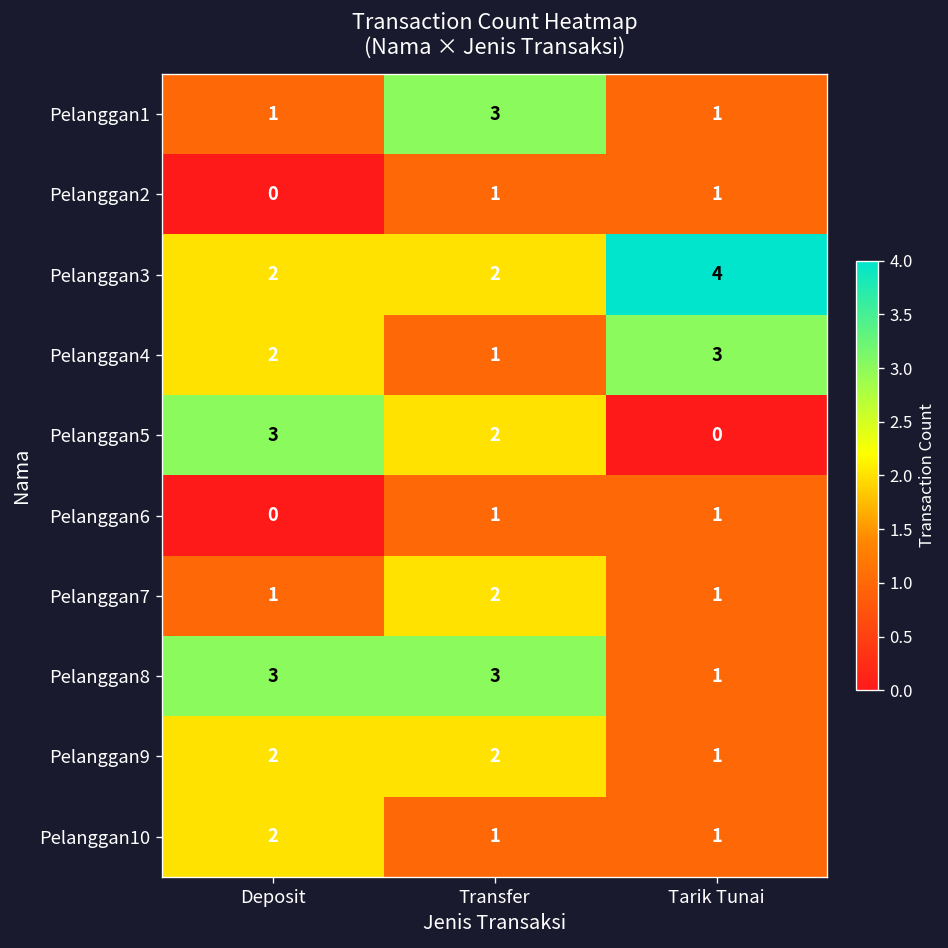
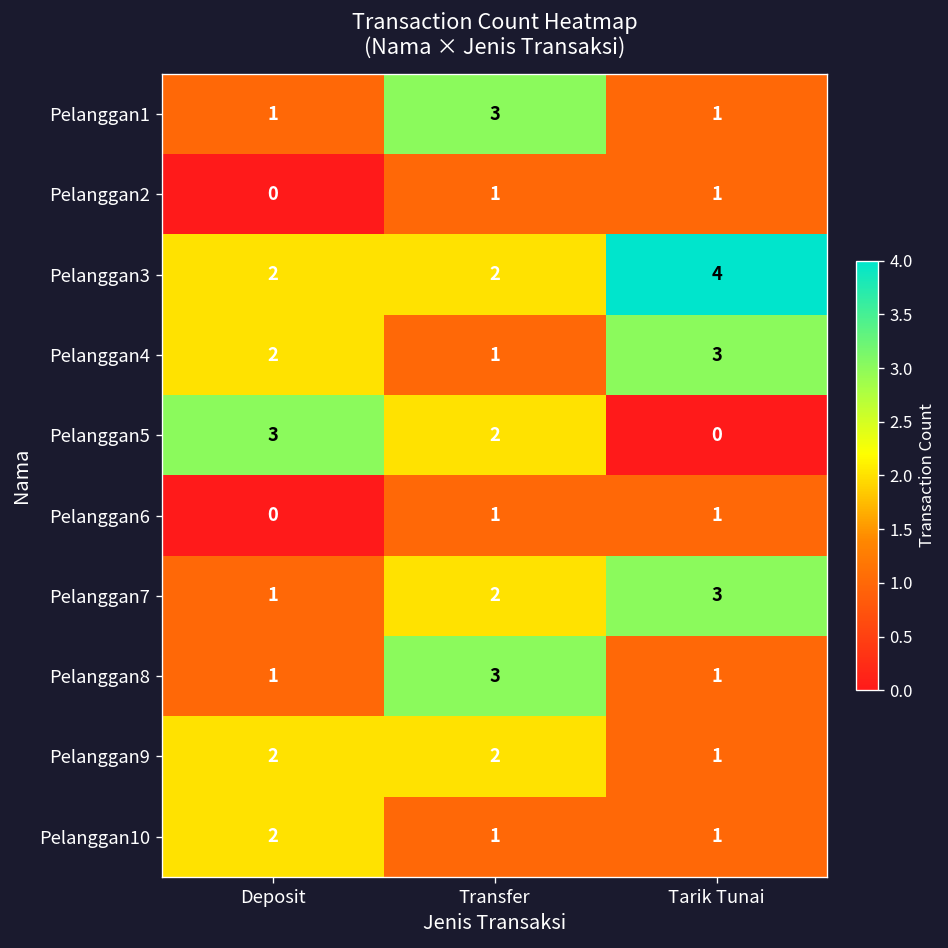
Pelanggan7, Tarik Tunai: 1 -> 3
Pelanggan8, Deposit: 3 -> 1
